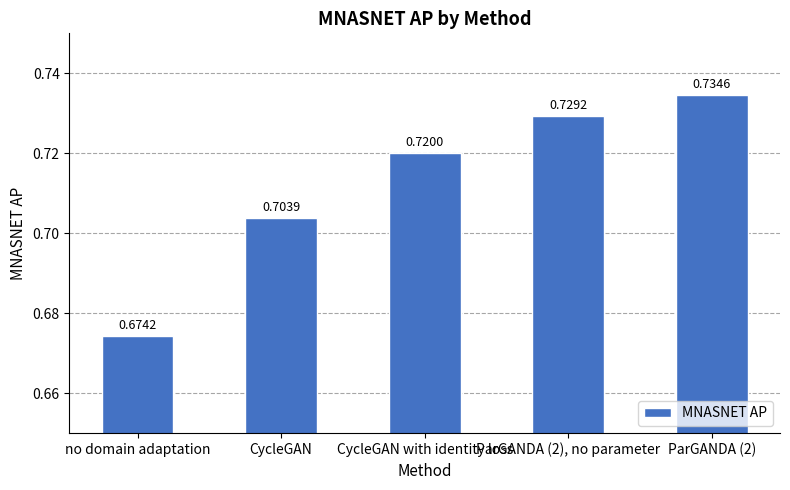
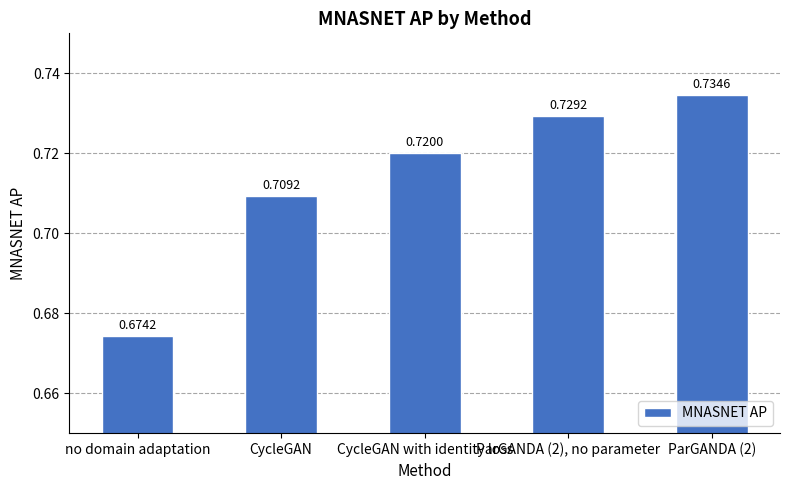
CycleGAN: 0.7039 -> 0.7092
